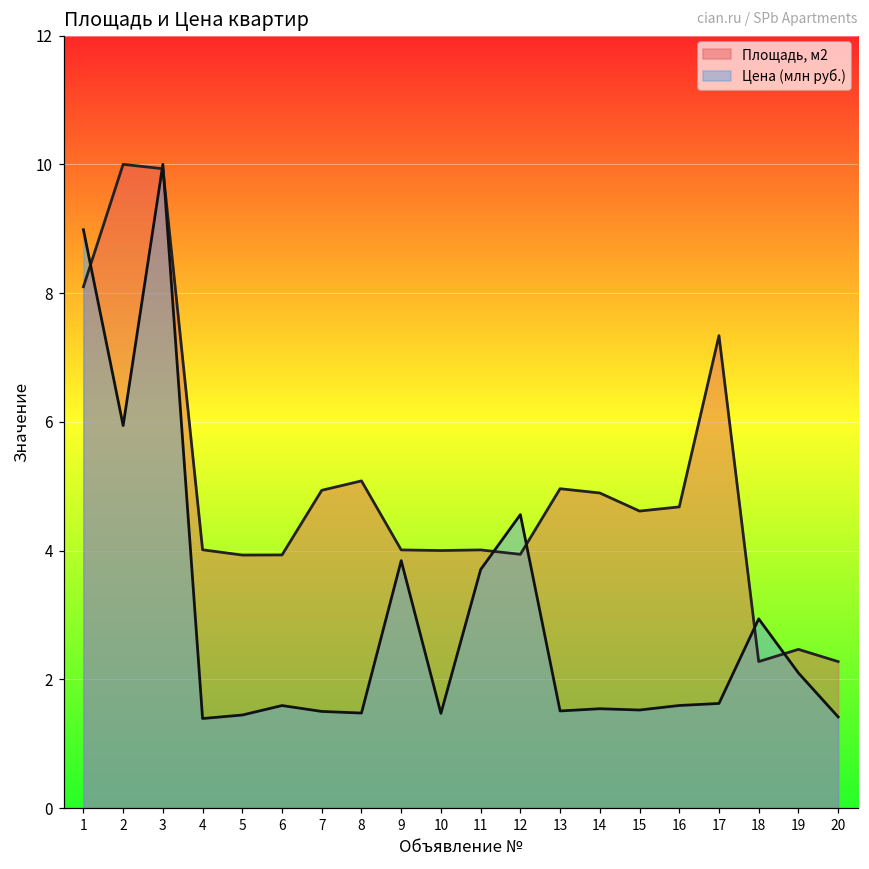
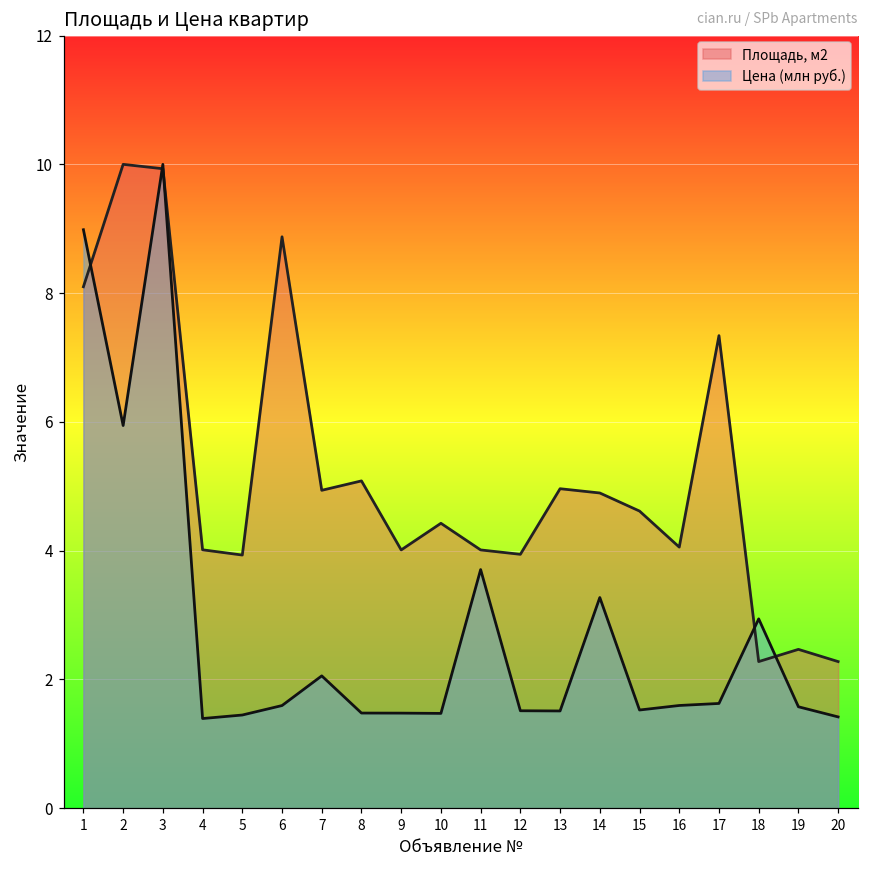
Площадь, м2, 6: 3.9 -> 8.9
Цена (млн руб.), 7: 1.5 -> 2.1
Цена (млн руб.), 9: 3.8 -> 1.5
Площадь, м2, 10: 4.0 -> 4.4
Цена (млн руб.), 12: 4.6 -> 1.5
Цена (млн руб.), 14: 1.5 -> 3.3
Площадь, м2, 16: 4.7 -> 4.1
Цена (млн руб.), 19: 2.1 -> 1.6
